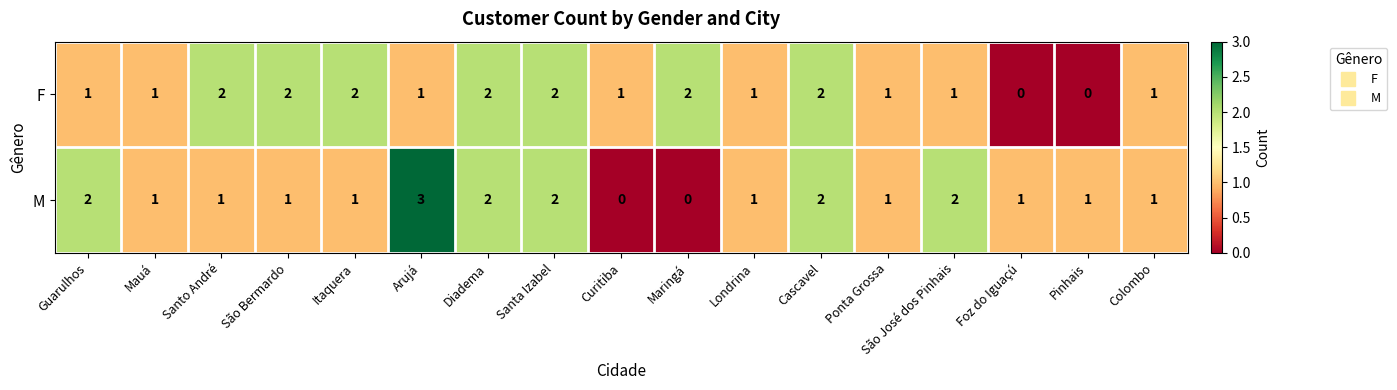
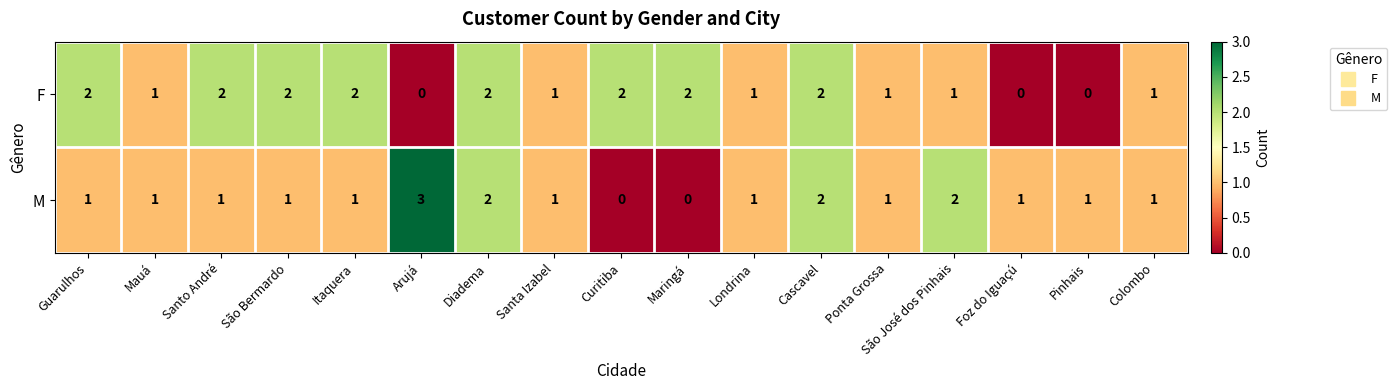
F, Guarulhos: 1 -> 2
F, Arujá: 1 -> 0
F, Santa Izabel: 2 -> 1
F, Curitiba: 1 -> 2
M, Guarulhos: 2 -> 1
M, Santa Izabel: 2 -> 1
